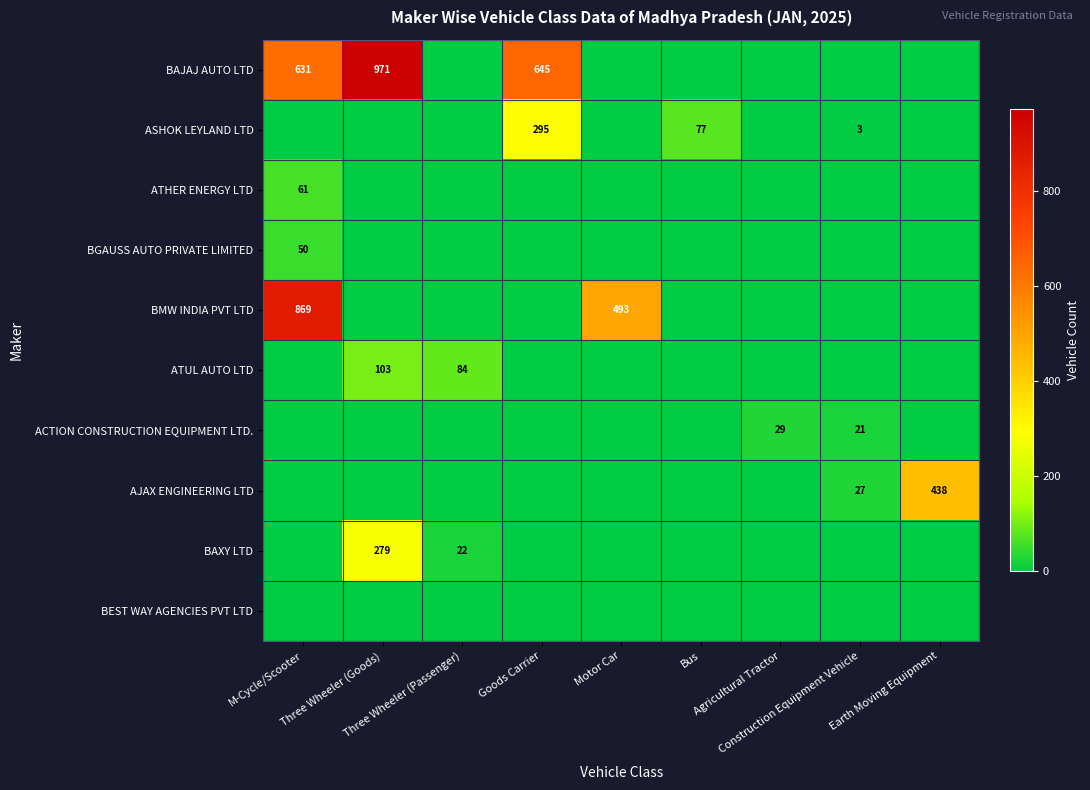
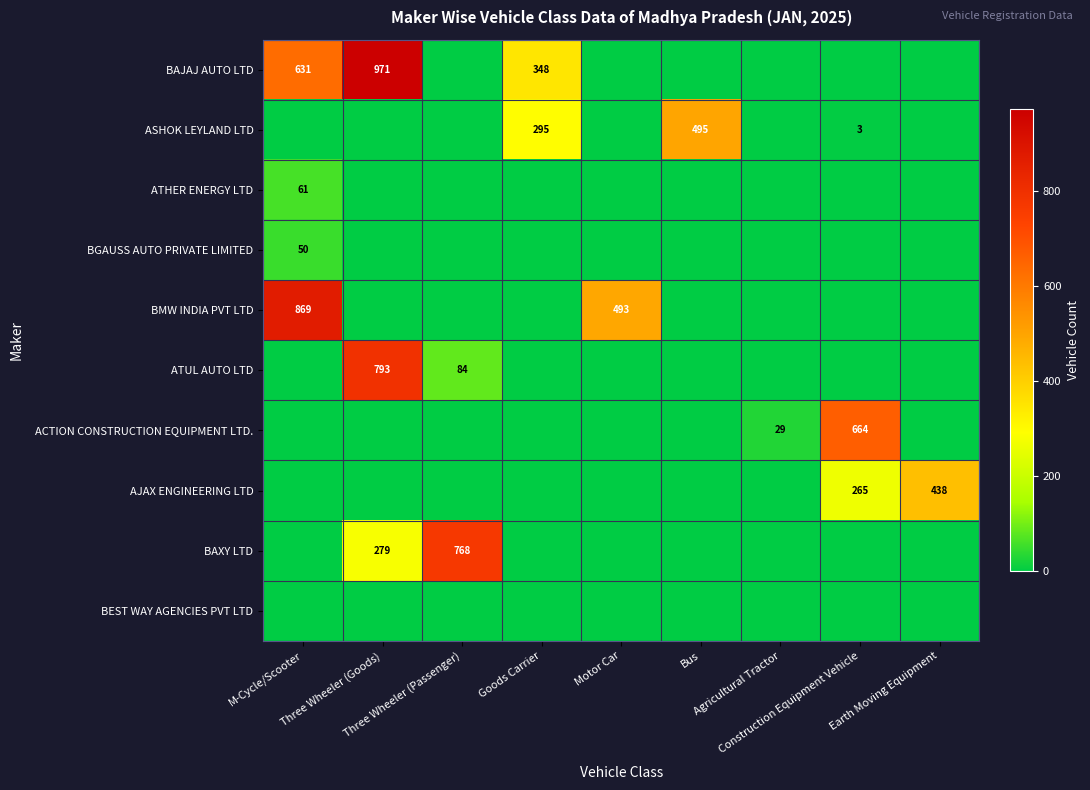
BAJAJ AUTO LTD, Goods Carrier: 645 -> 348
ASHOK LEYLAND LTD, Bus: 77 -> 495
ATUL AUTO LTD, Three Wheeler (Goods): 103 -> 793
ACTION CONSTRUCTION EQUIPMENT LTD., Construction Equipment Vehicle: 21 -> 664
AJAX ENGINEERING LTD, Construction Equipment Vehicle: 27 -> 265
BAXY LTD, Three Wheeler (Passenger): 22 -> 768
